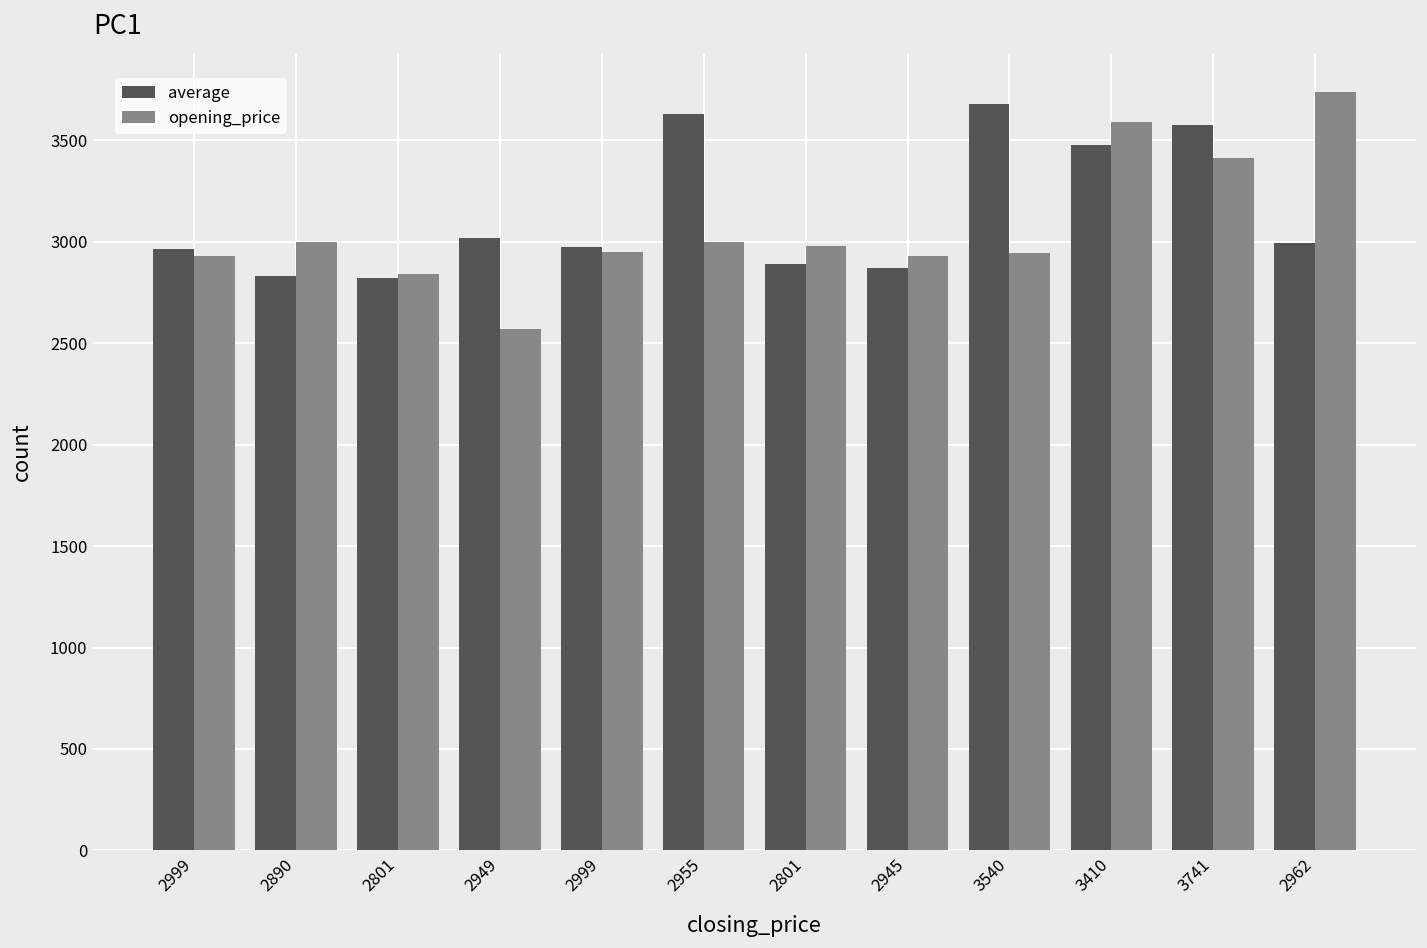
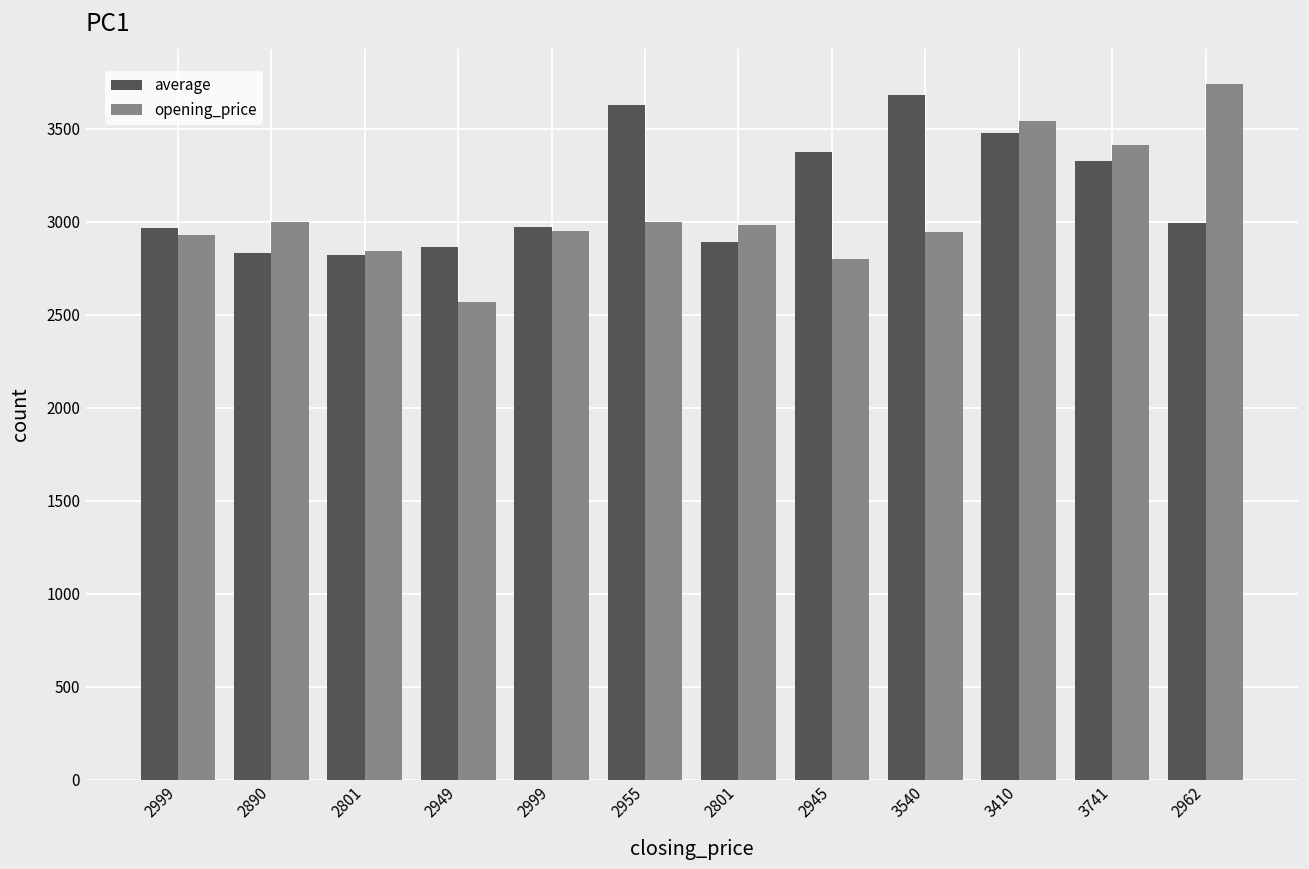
average, 2949: 3020 -> 2860
average, 2945: 2870 -> 3370
opening_price, 2945: 2930 -> 2800
opening_price, 3410: 3590 -> 3540
average, 3741: 3580 -> 3320
